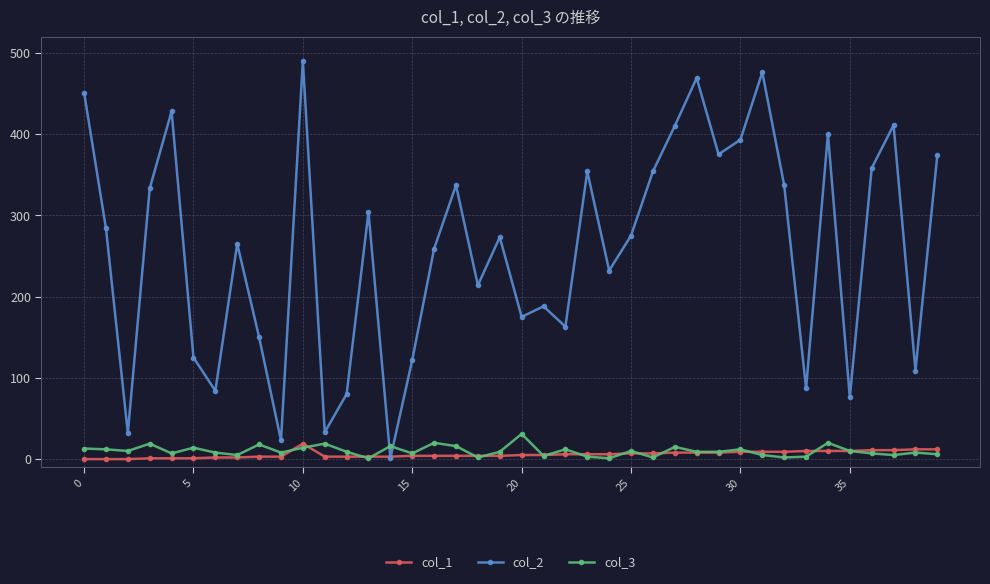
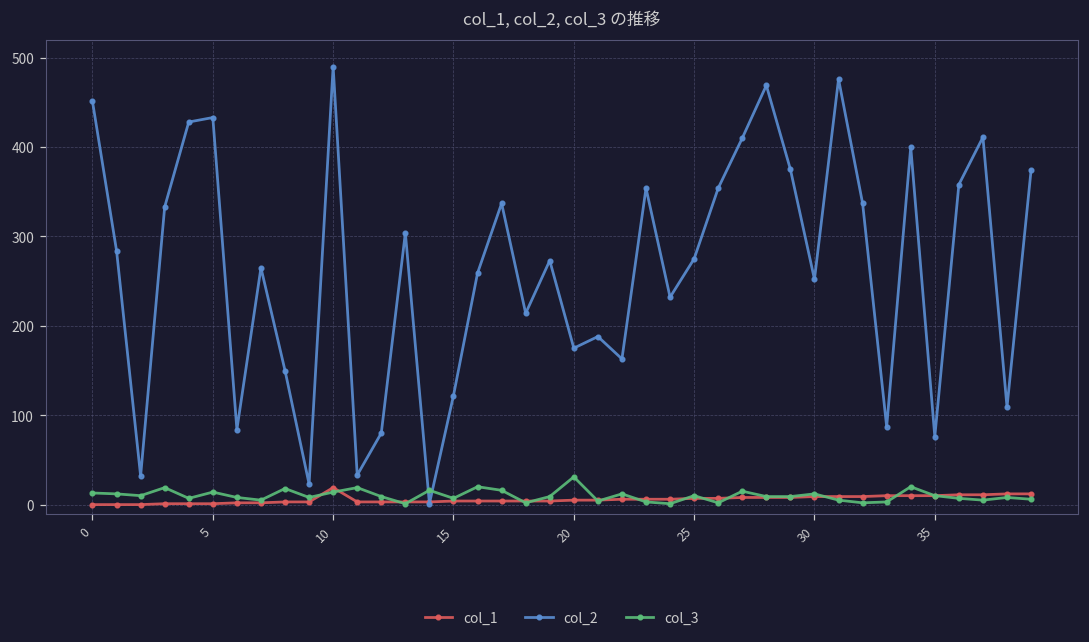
col_2, 5: 130 -> 430
col_2, 30: 390 -> 250
